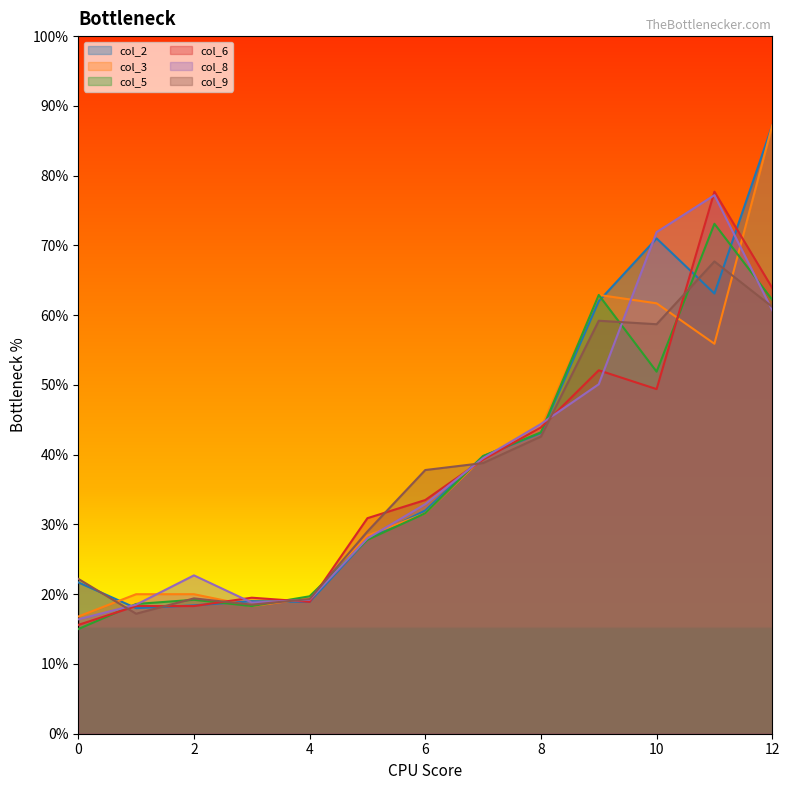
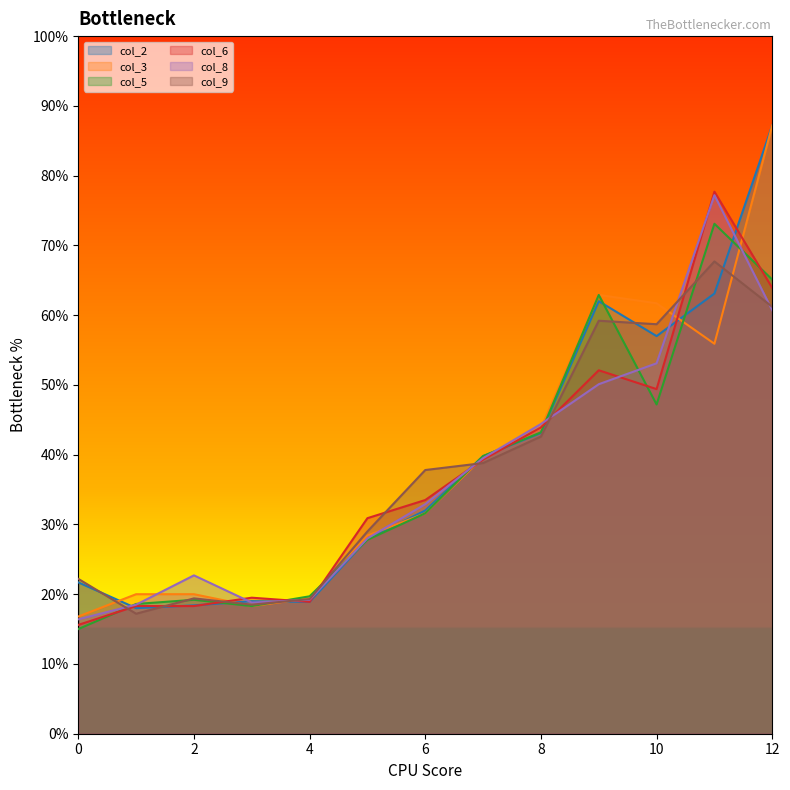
col_2, 10: 71% -> 57%
col_5, 10: 52% -> 47%
col_8, 10: 72% -> 53%
col_5, 12: 62% -> 65%
